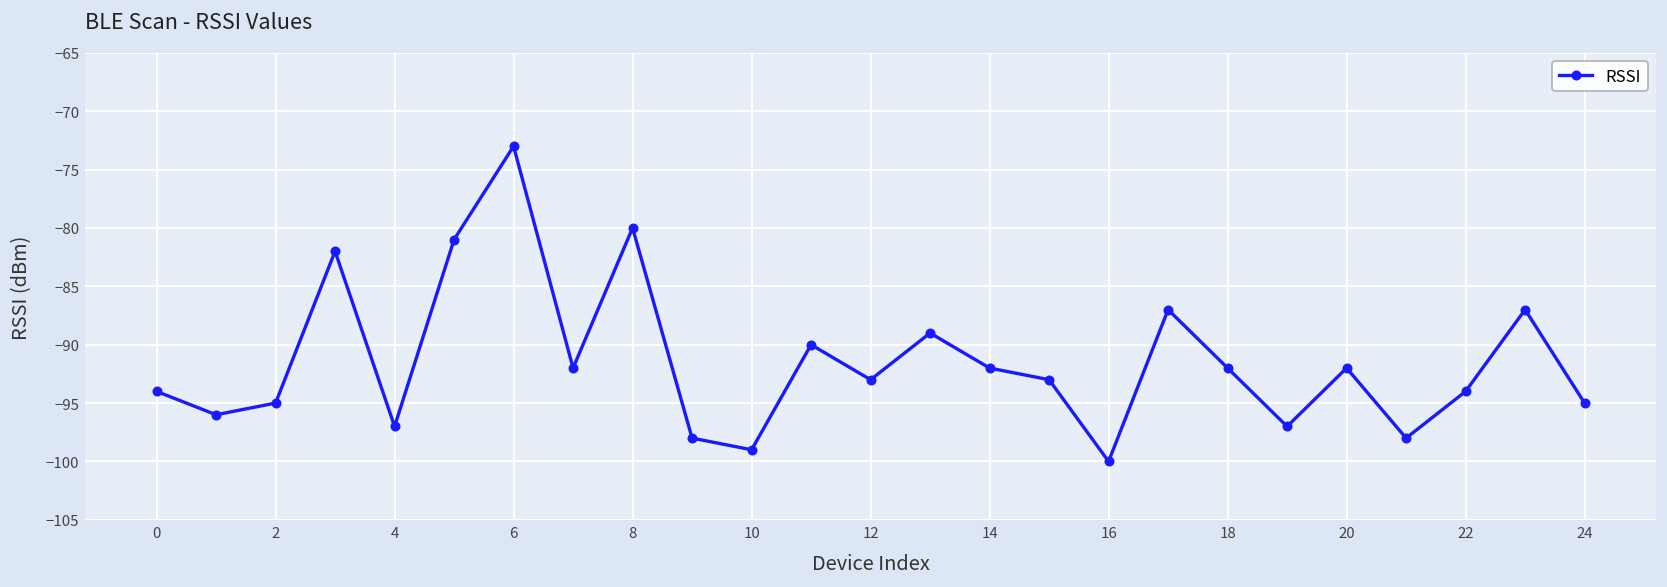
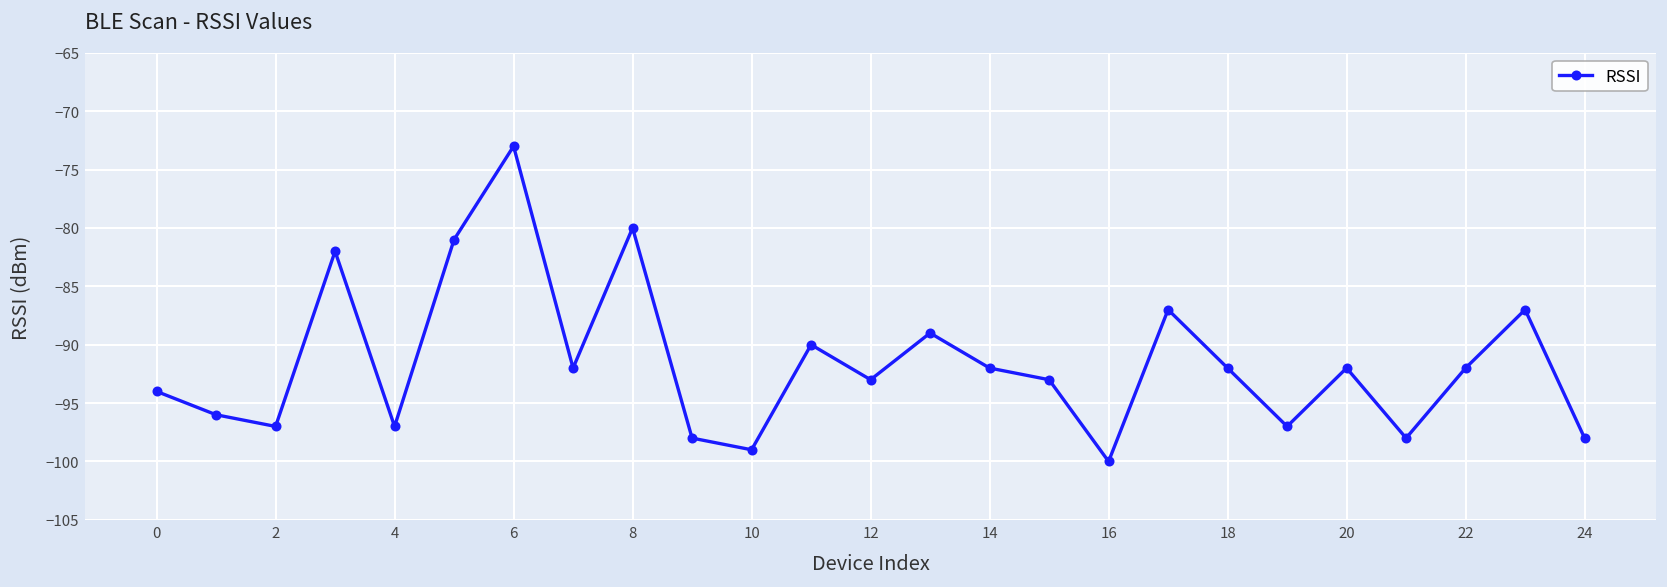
2: -95 -> -97
22: -94 -> -92
24: -95 -> -98
